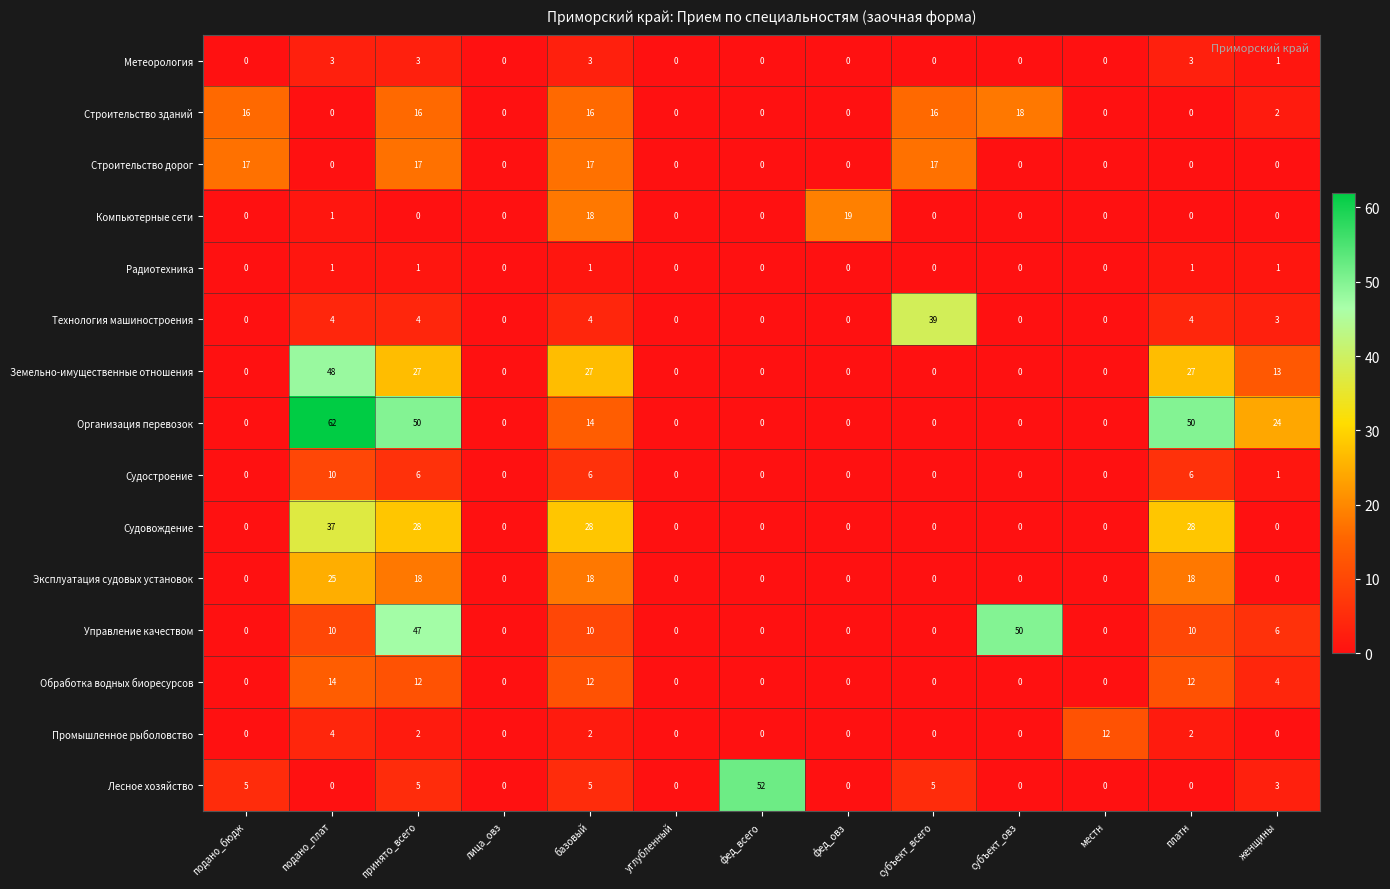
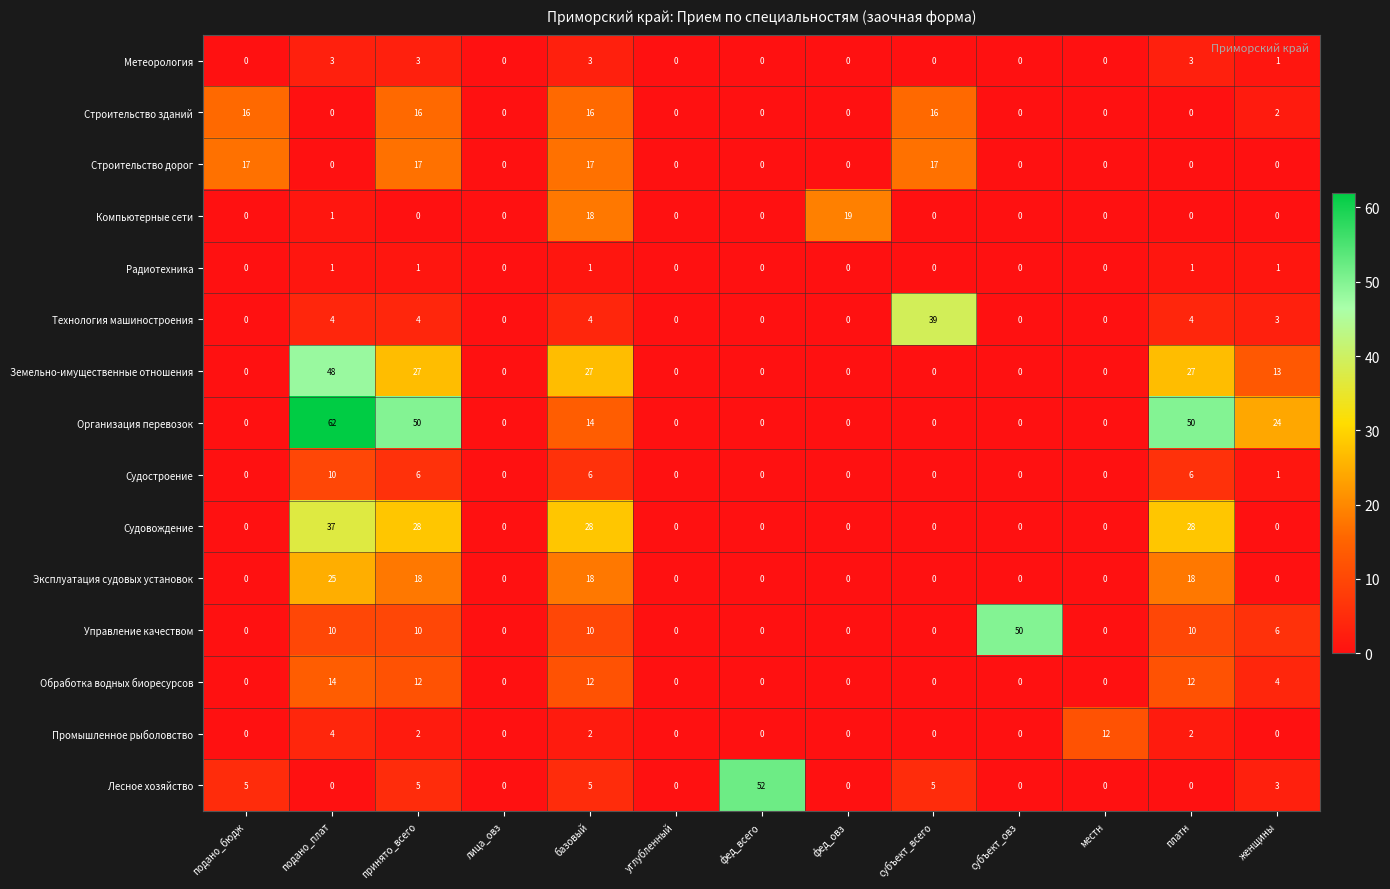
Строительство зданий, субъект_овз: 18 -> 0
Управление качеством, принято_всего: 47 -> 10
